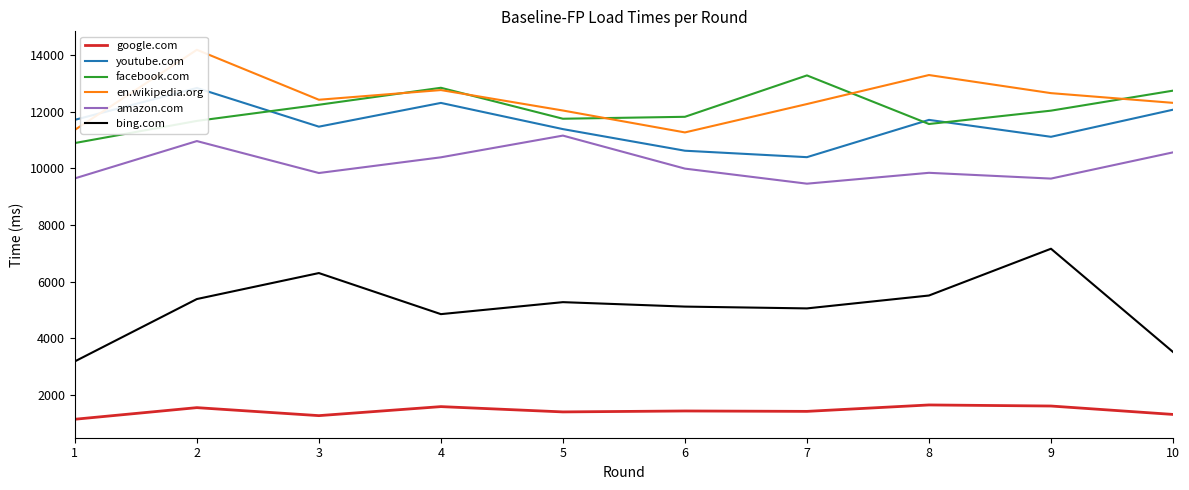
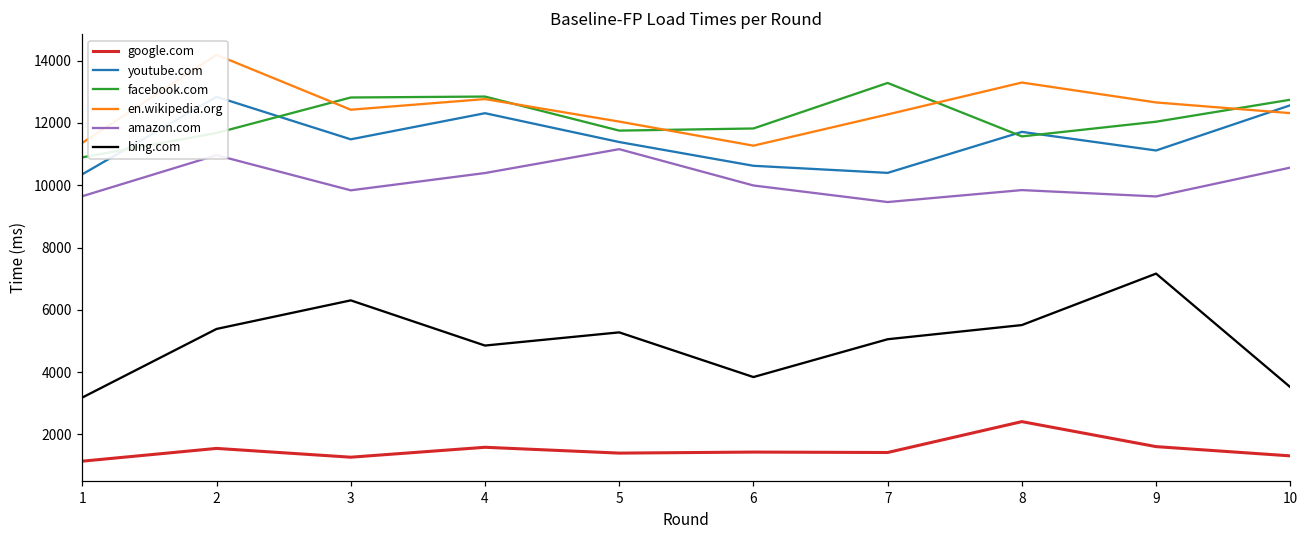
youtube.com, 1: 11700 -> 10400
facebook.com, 3: 12200 -> 12800
bing.com, 6: 5100 -> 3800
google.com, 8: 1600 -> 2400
youtube.com, 10: 12100 -> 12600
